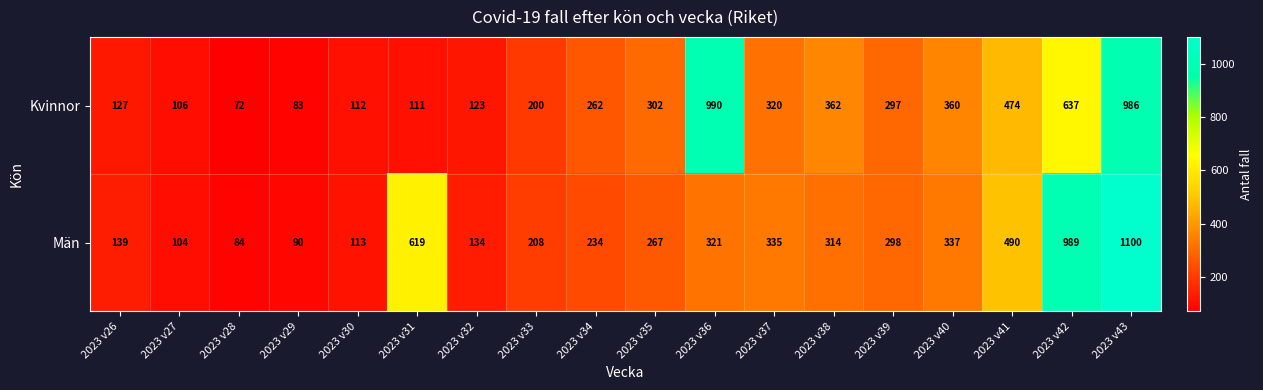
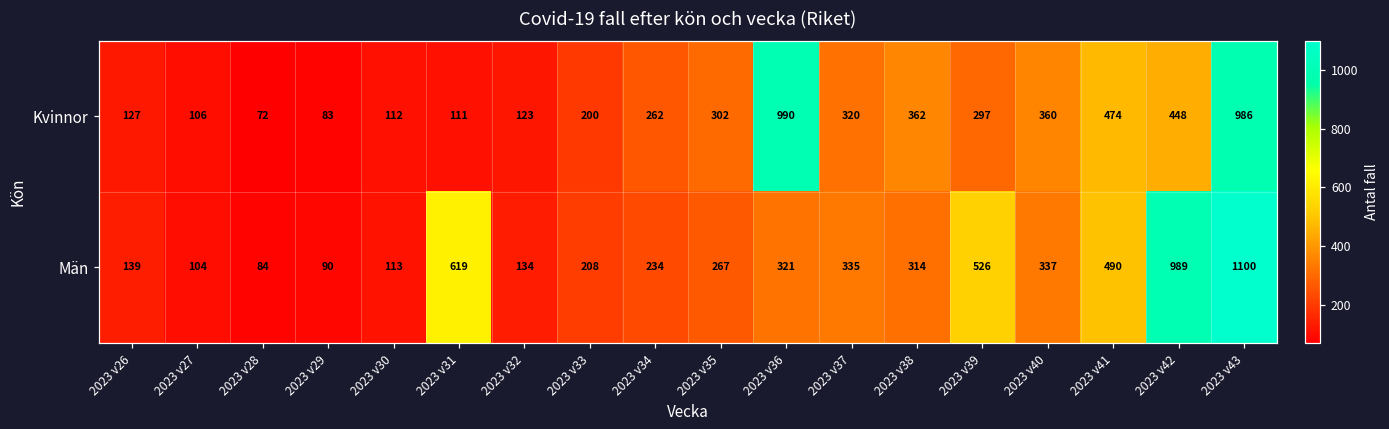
Kvinnor, 2023 v42: 637 -> 448
Män, 2023 v39: 298 -> 526
